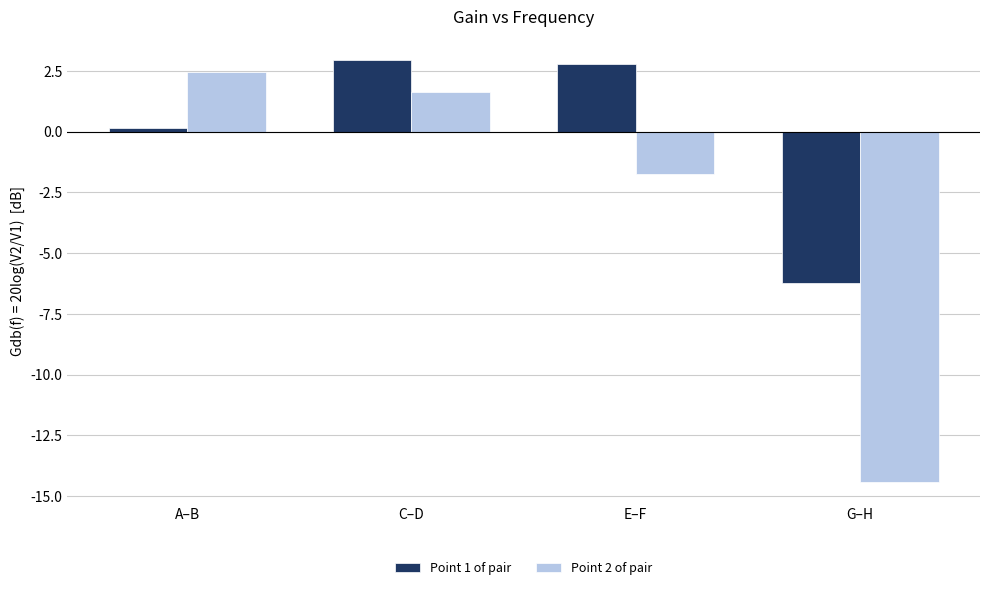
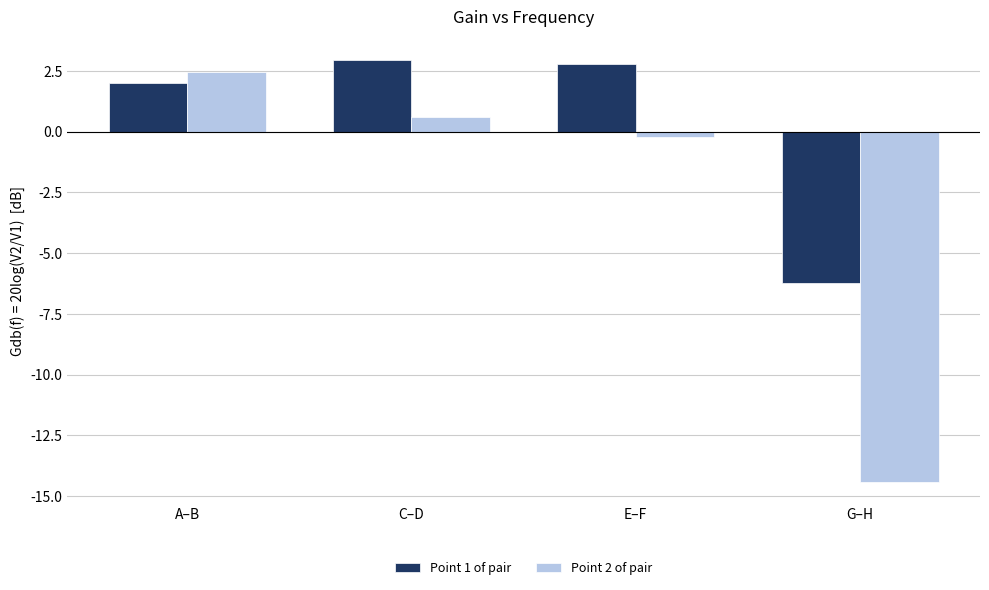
Point 1 of pair, A–B: 0.2 -> 2.0
Point 2 of pair, C–D: 1.6 -> 0.6
Point 2 of pair, E–F: -1.8 -> -0.2
